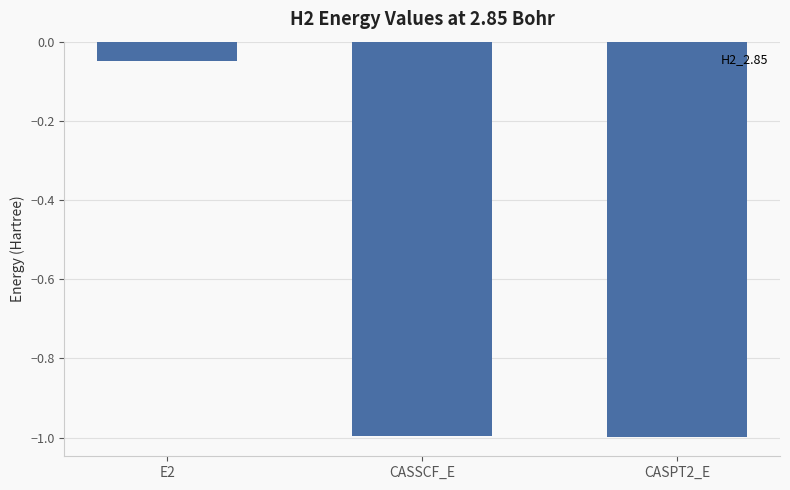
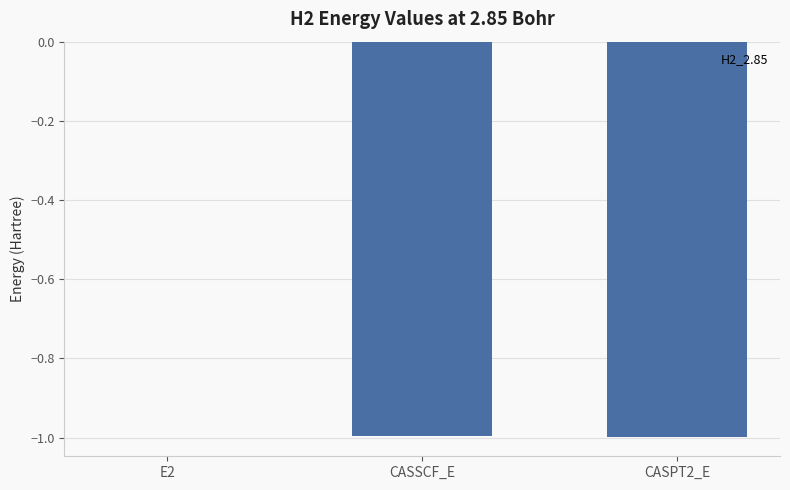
E2: -0.05 -> 0.00
